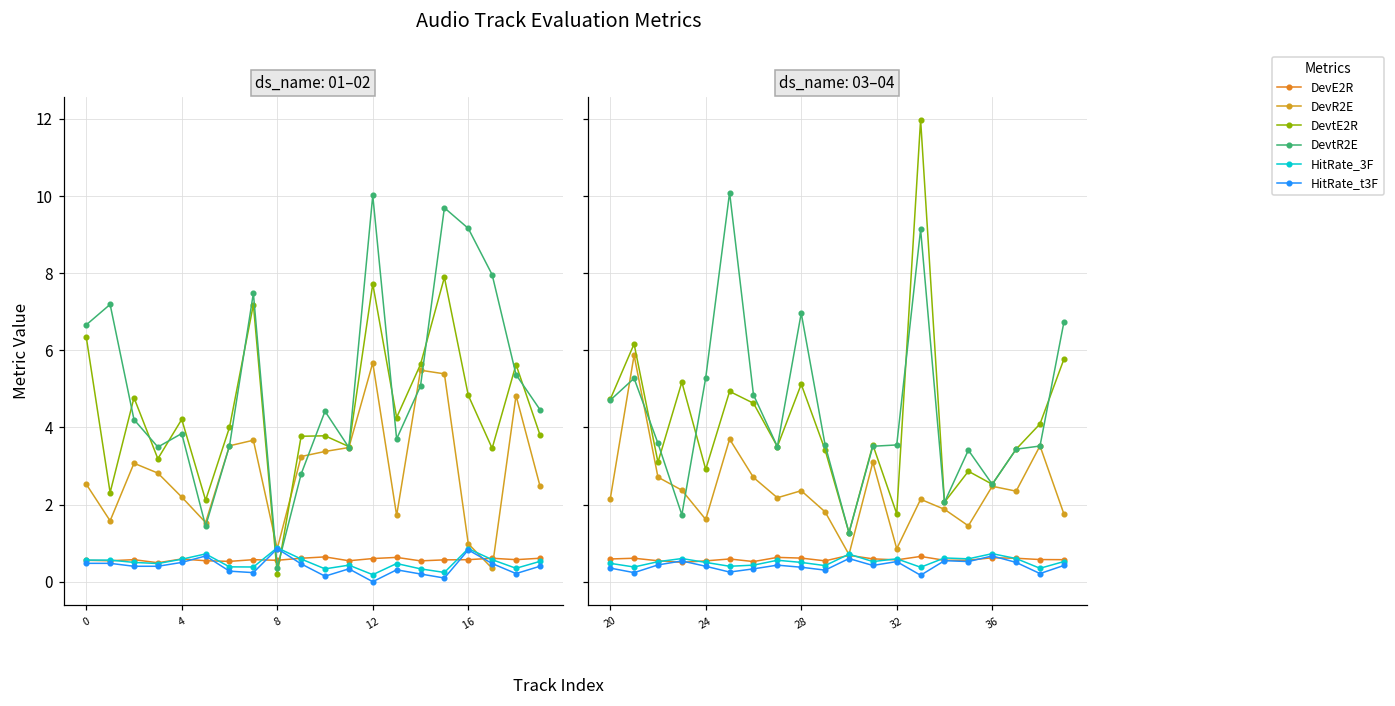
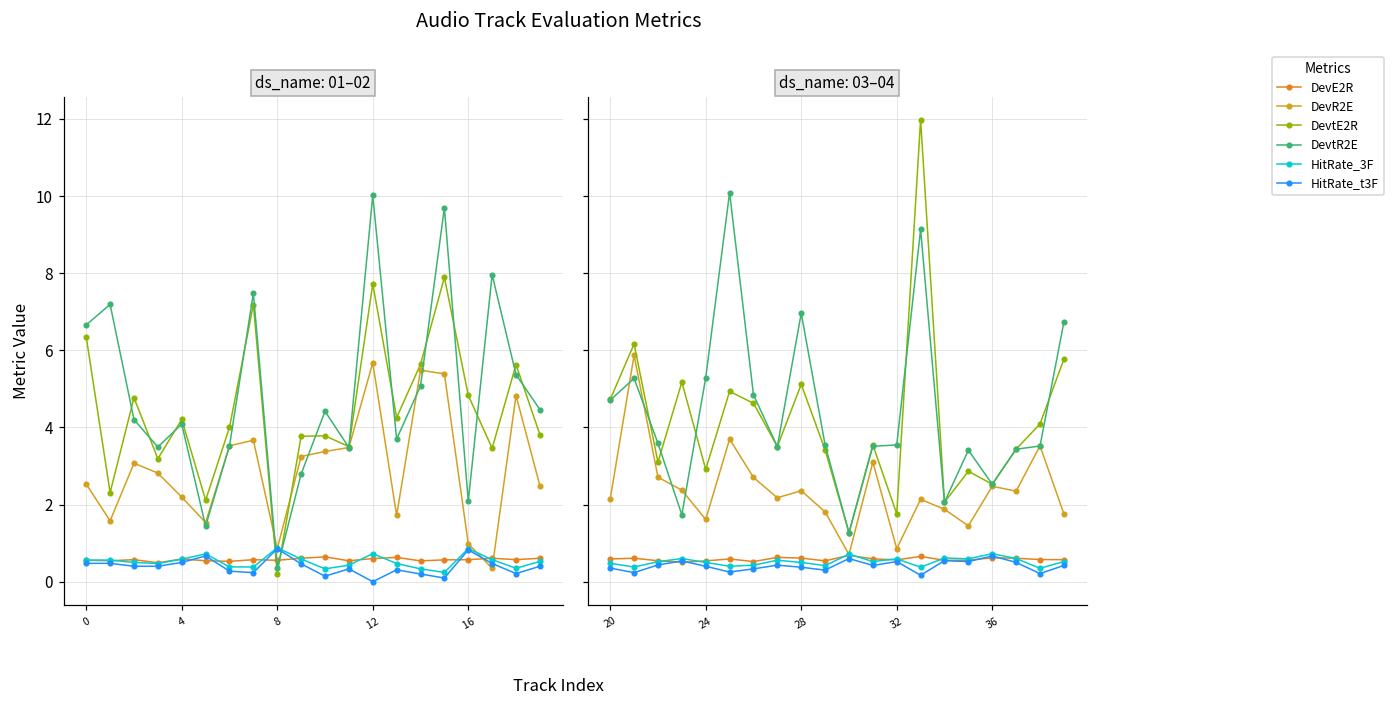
ds_name: 01–02, DevtR2E, 4: 3.8 -> 4.1
ds_name: 01–02, HitRate_3F, 12: 0.2 -> 0.7
ds_name: 01–02, DevtR2E, 16: 9.2 -> 2.1
